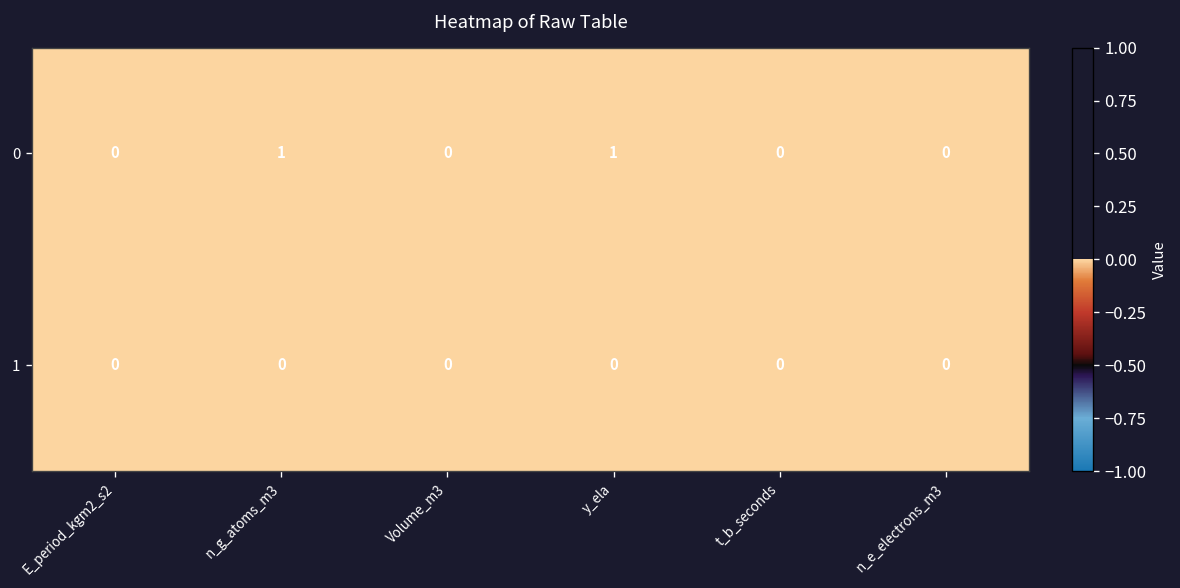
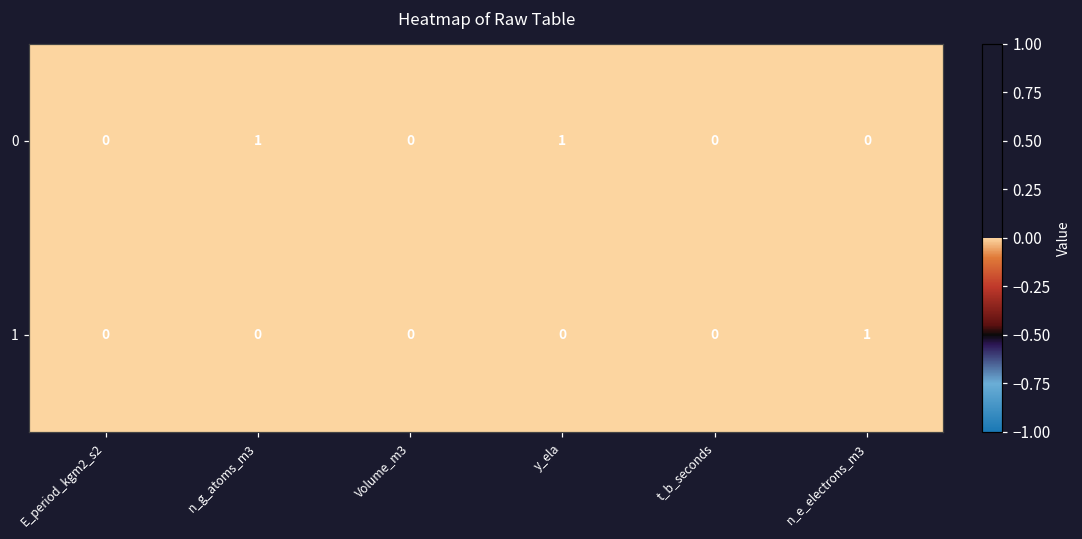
1, n_e_electrons_m3: 0 -> 1
